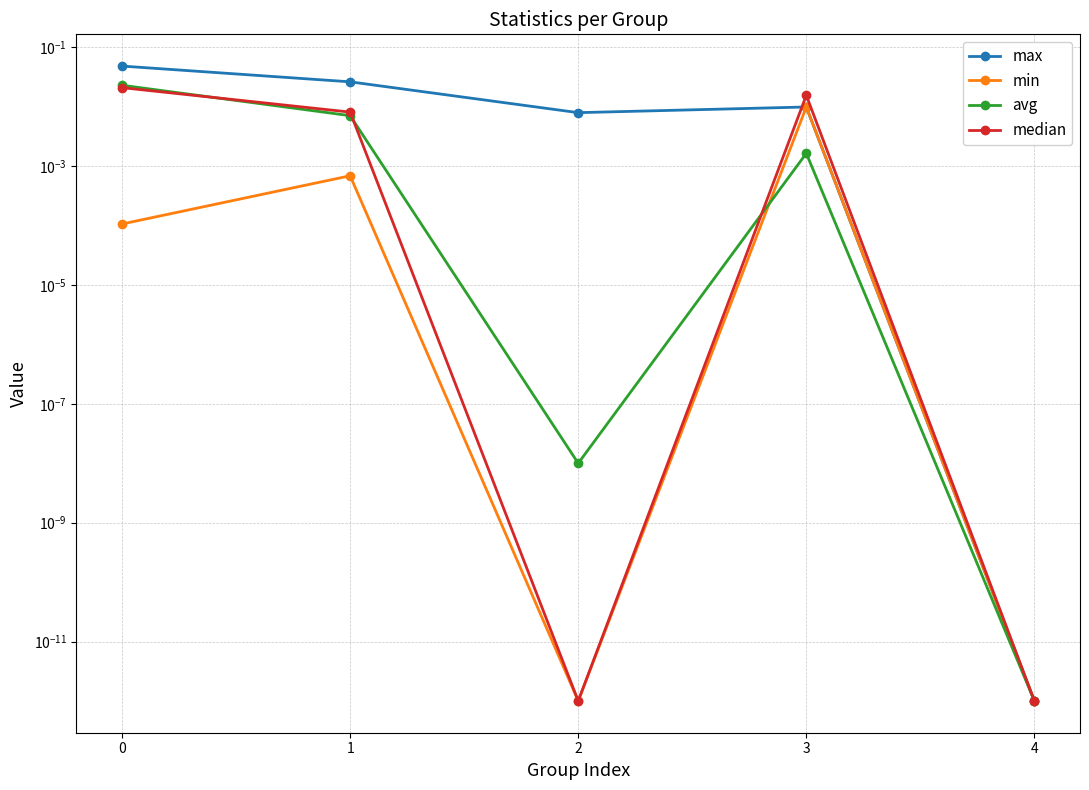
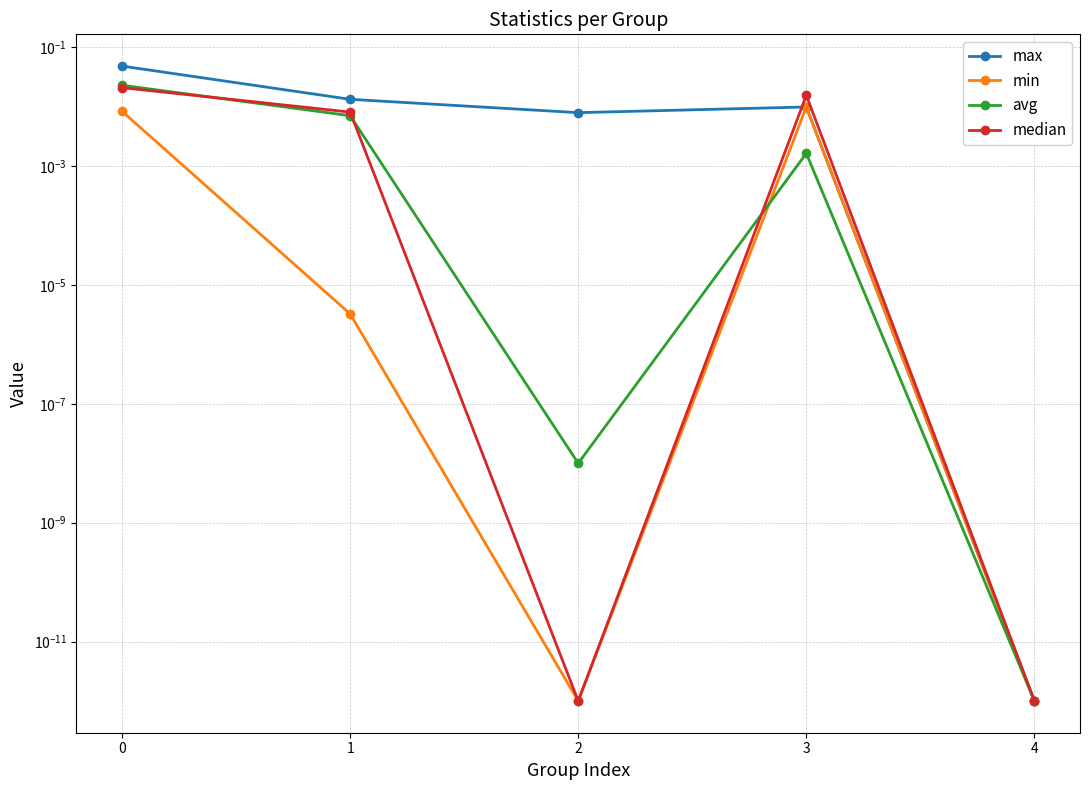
min, 0: 0.00011 -> 0.008
max, 1: 0.03 -> 0.013
min, 1: 0.0007 -> 0.000003
